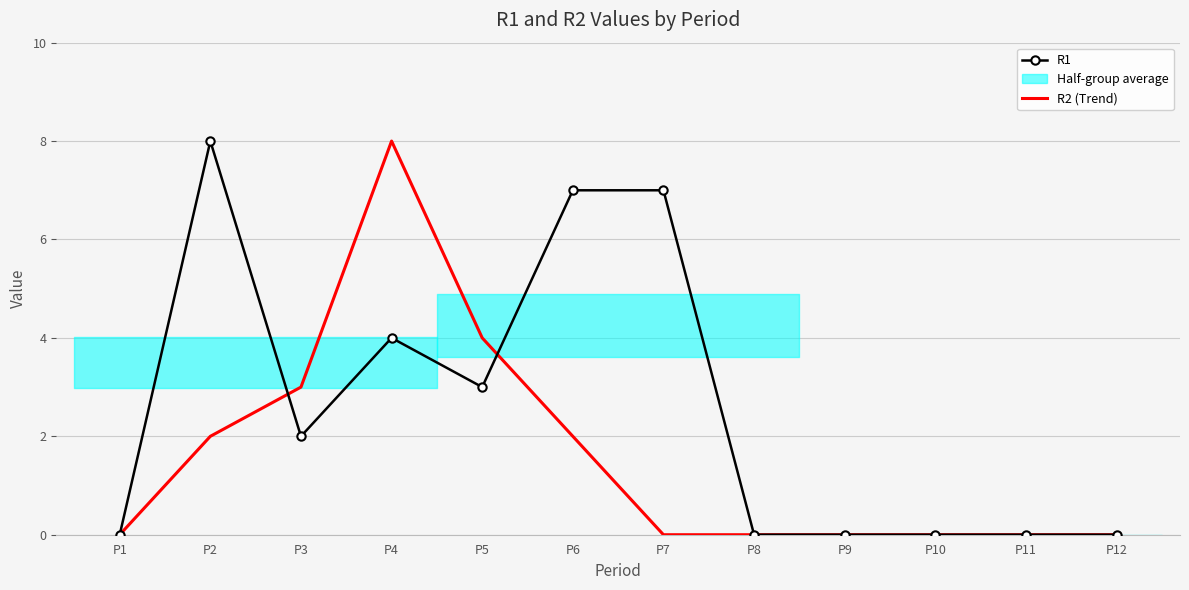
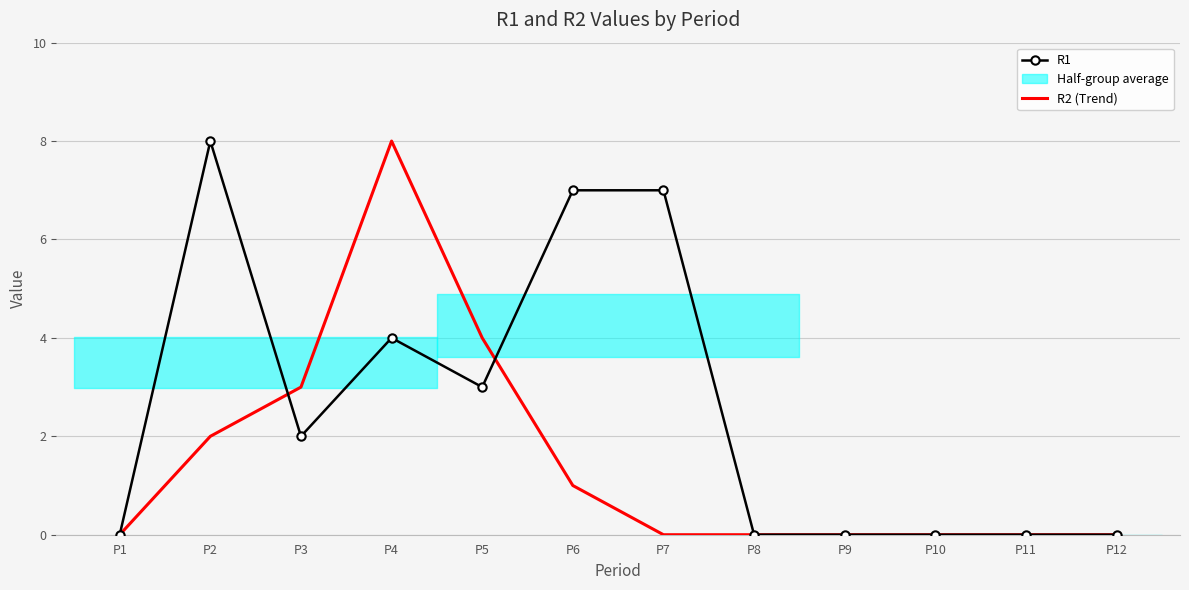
R2 (Trend), P6: 2 -> 1
